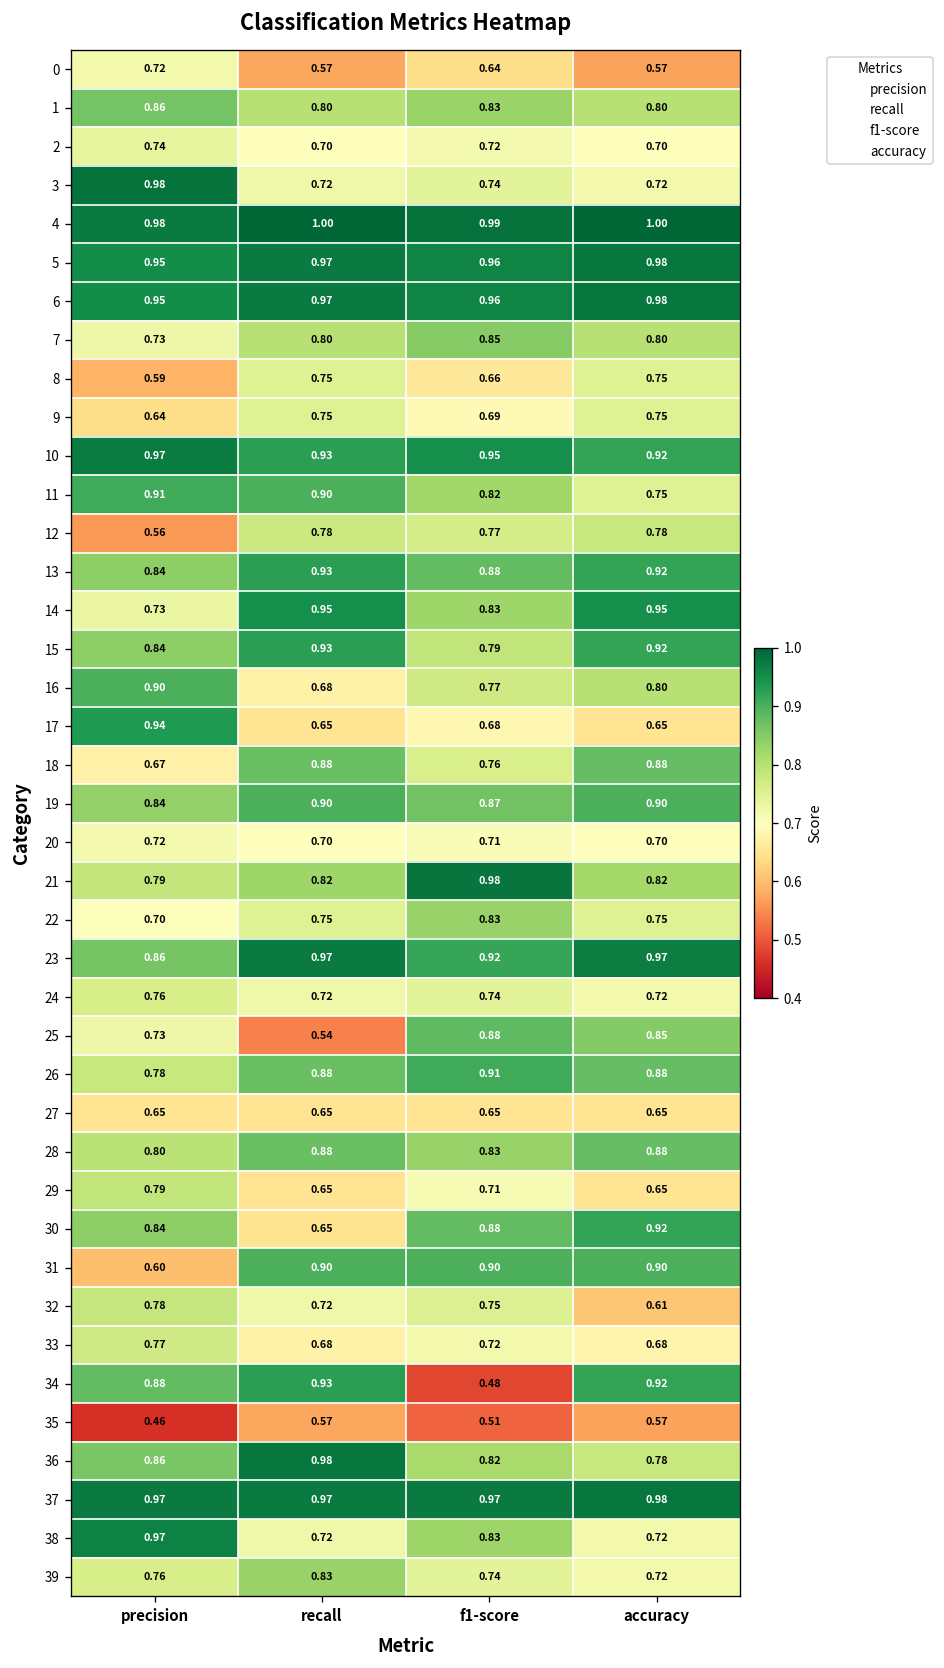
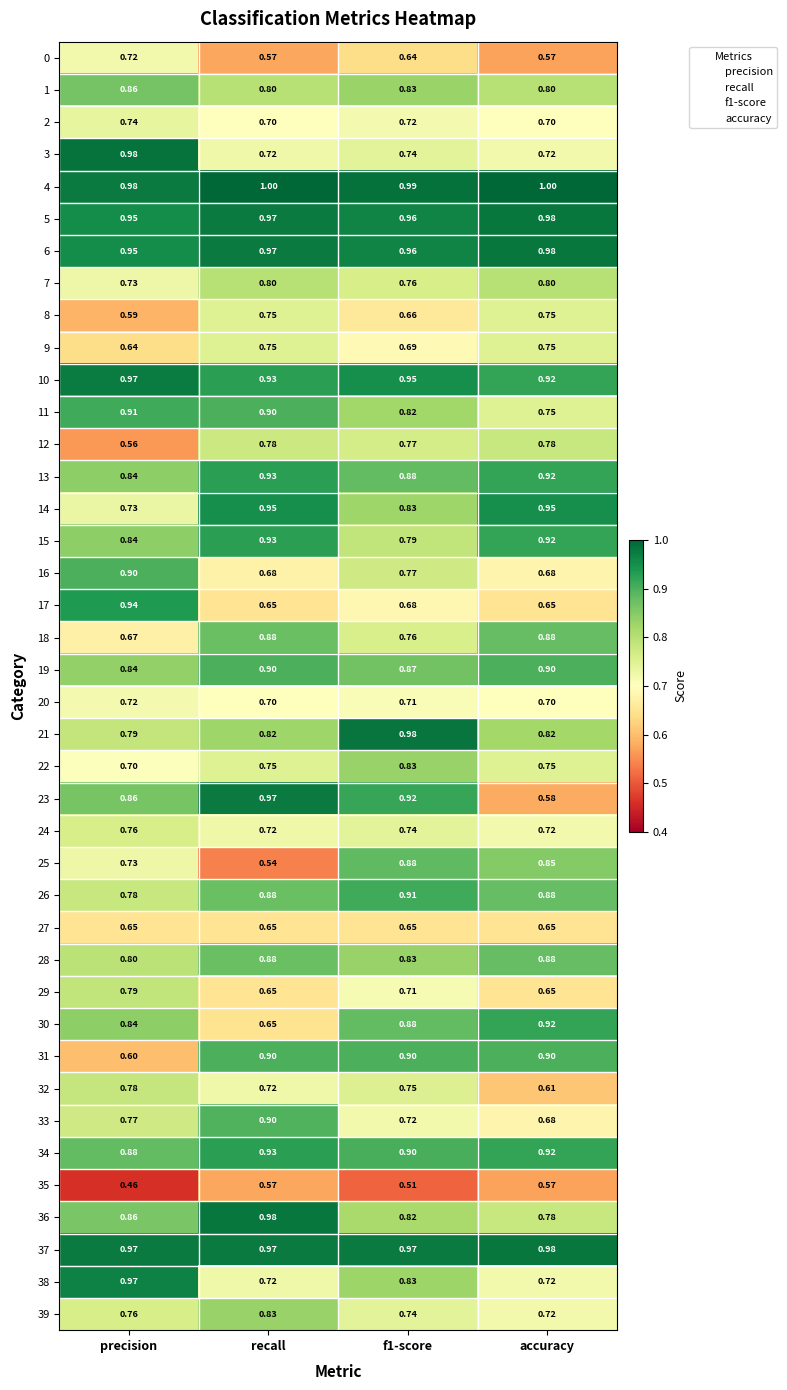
7, f1-score: 0.85 -> 0.76
16, accuracy: 0.80 -> 0.68
23, accuracy: 0.97 -> 0.58
33, recall: 0.68 -> 0.90
34, f1-score: 0.48 -> 0.90
